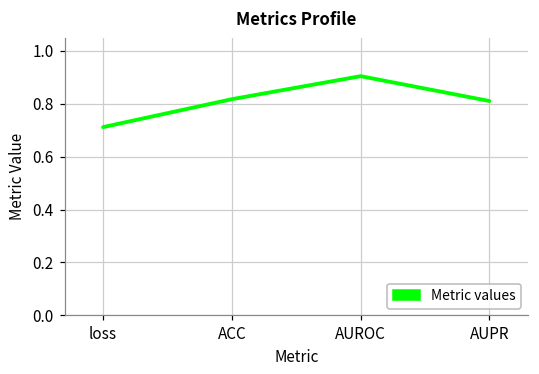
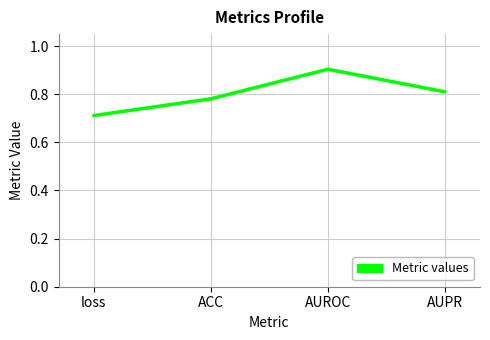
ACC: 0.82 -> 0.78
